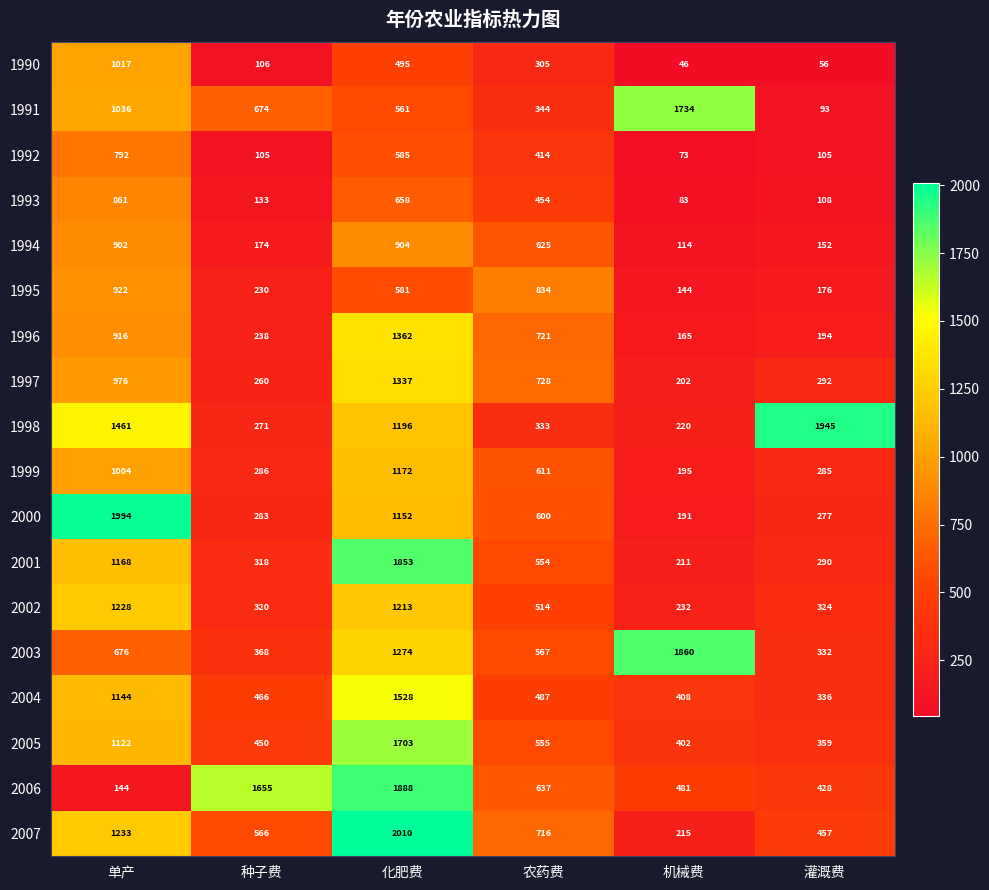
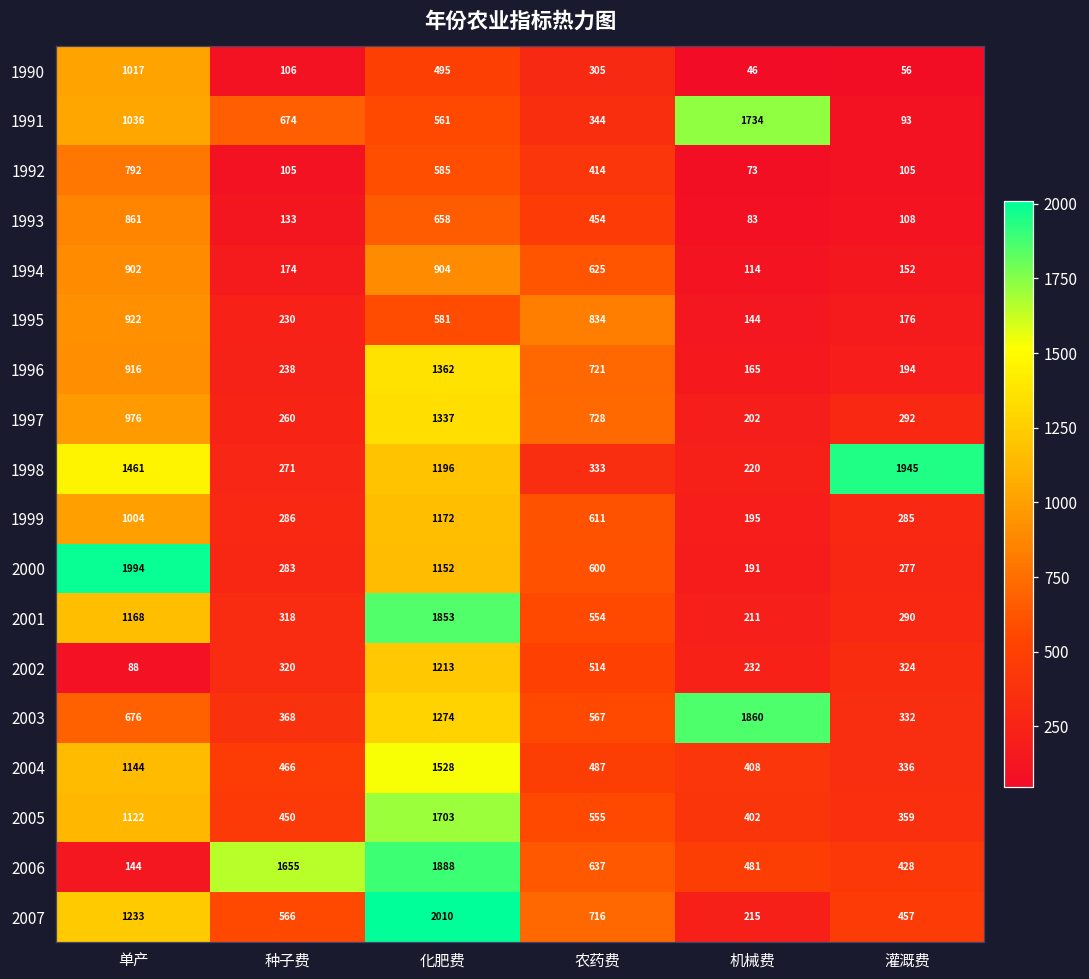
2002, 单产: 1228 -> 88
